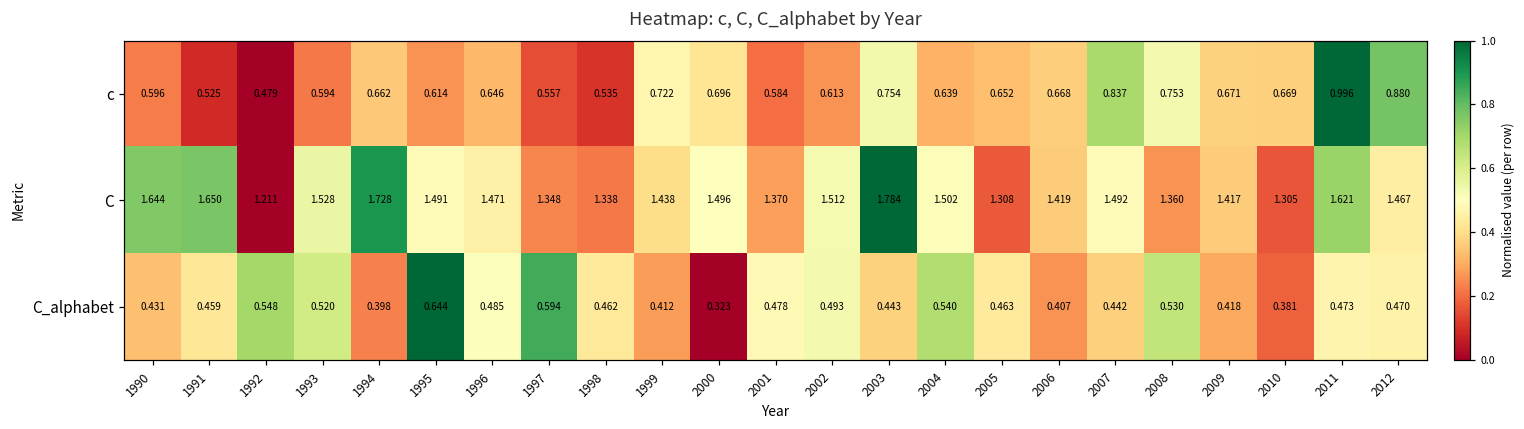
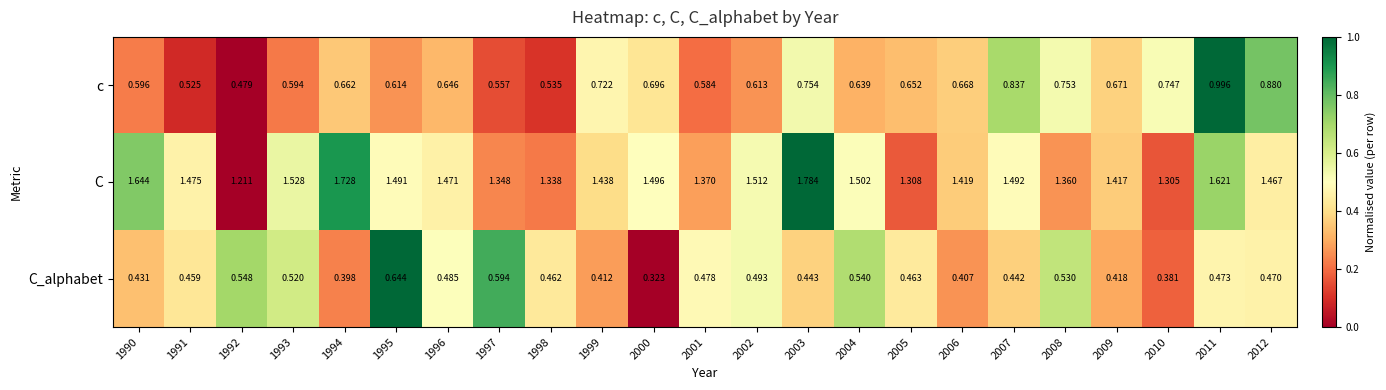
c, 2010: 0.669 -> 0.747
C, 1991: 1.650 -> 1.475
